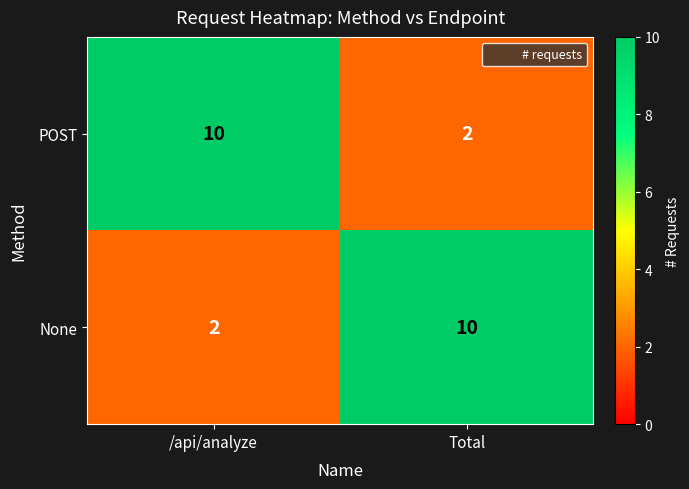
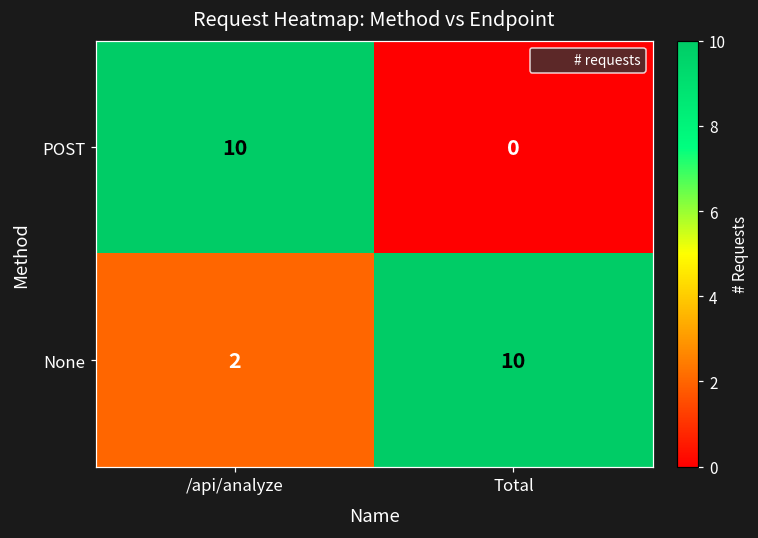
POST, Total: 2 -> 0
